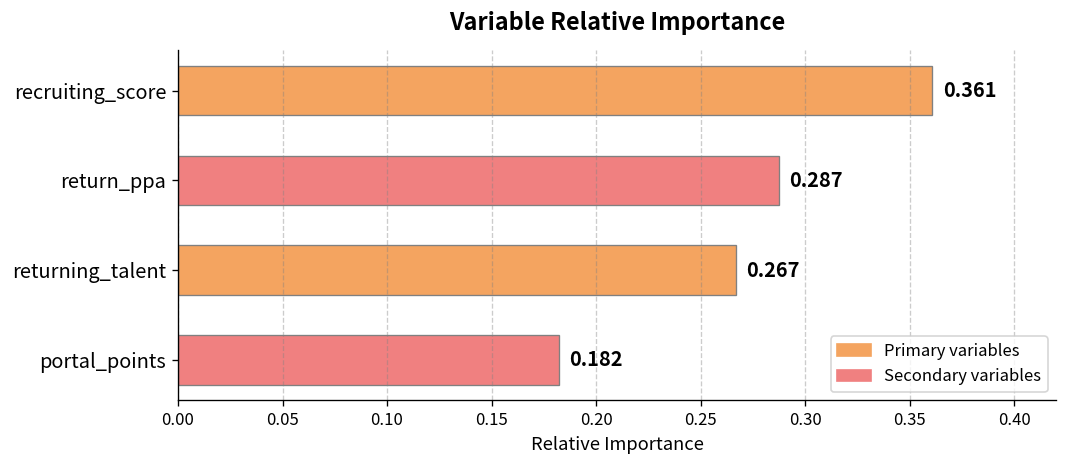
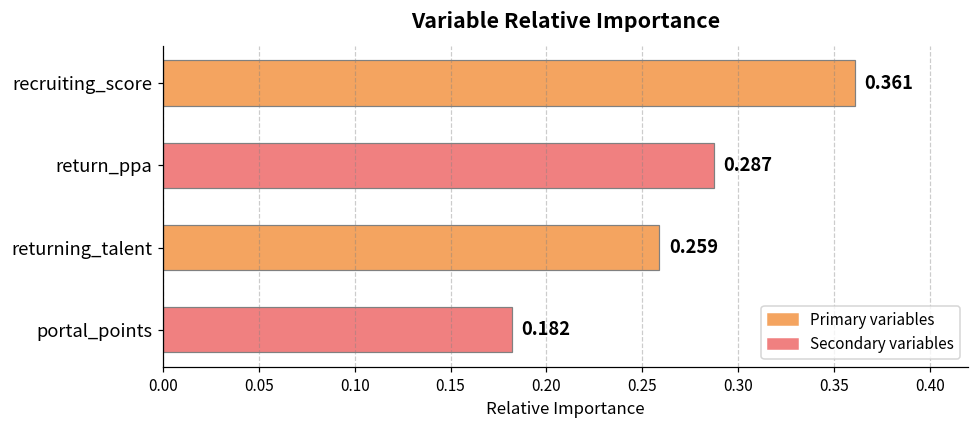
returning_talent: 0.267 -> 0.259
